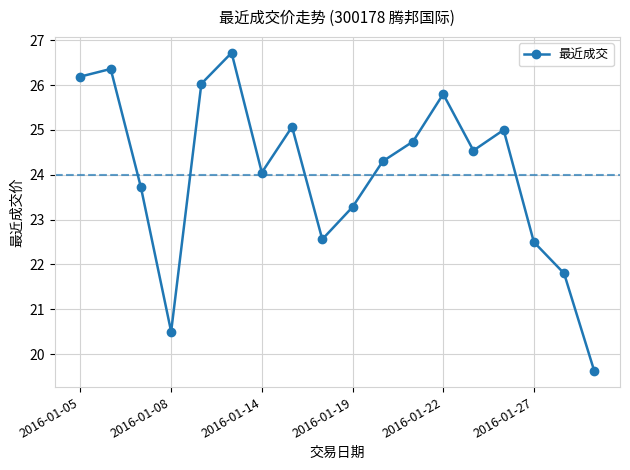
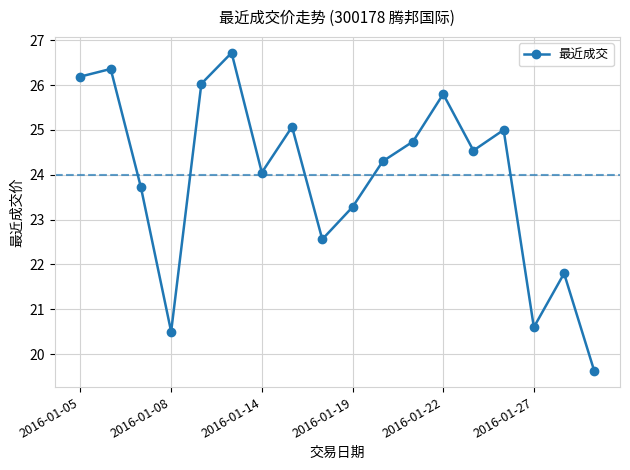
2016-01-27: 22.5 -> 20.6
